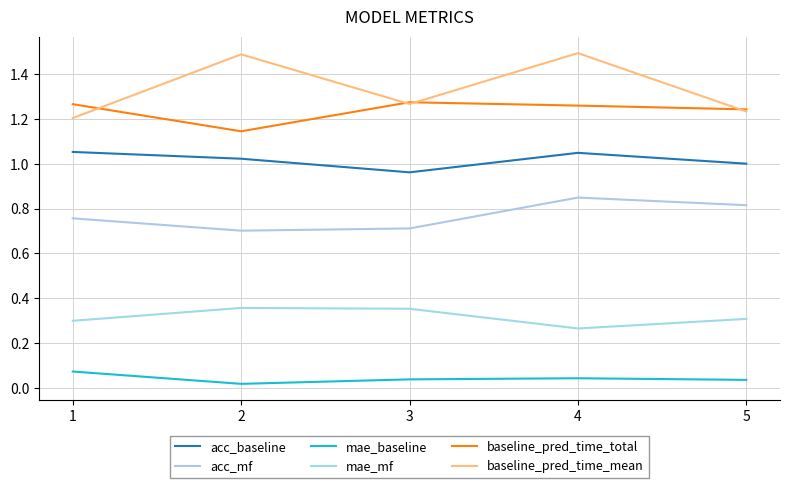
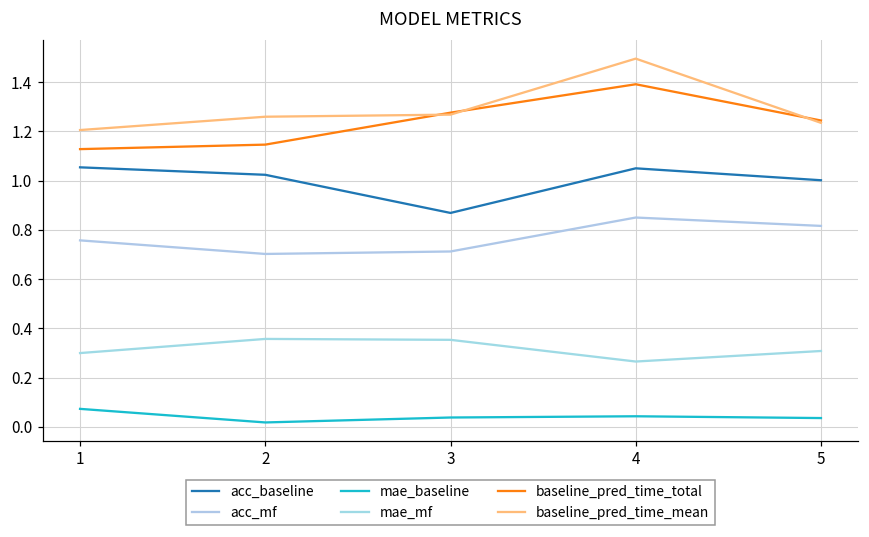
baseline_pred_time_total, 1: 1.27 -> 1.13
baseline_pred_time_mean, 2: 1.49 -> 1.26
acc_baseline, 3: 0.96 -> 0.87
baseline_pred_time_total, 4: 1.26 -> 1.39
